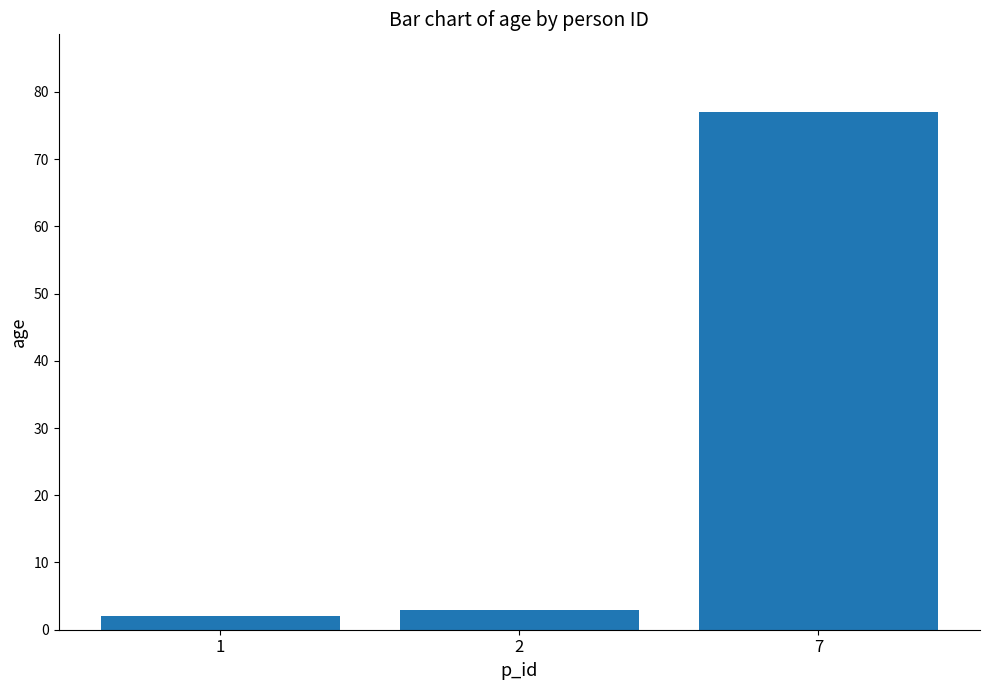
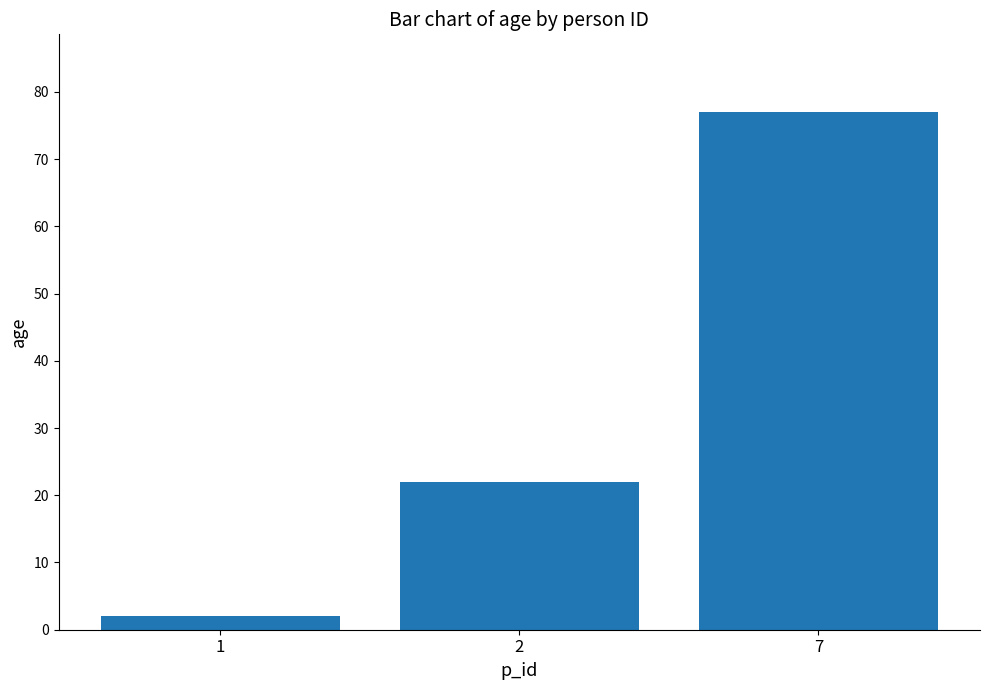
2: 3 -> 22
